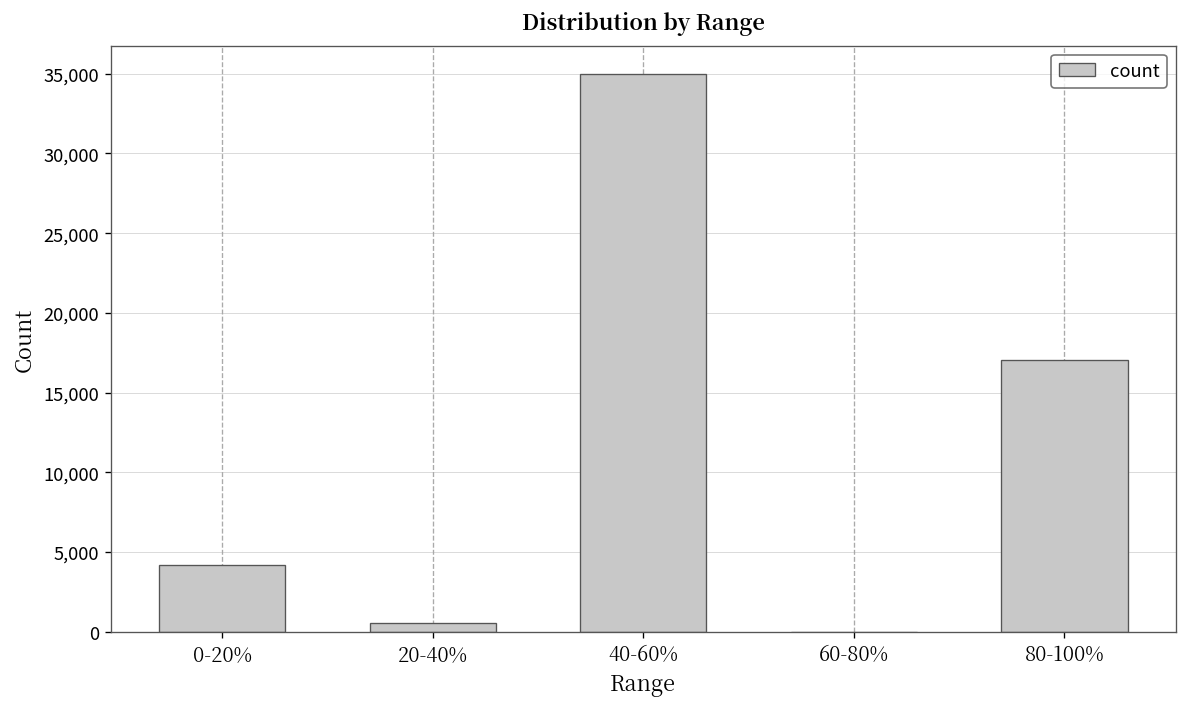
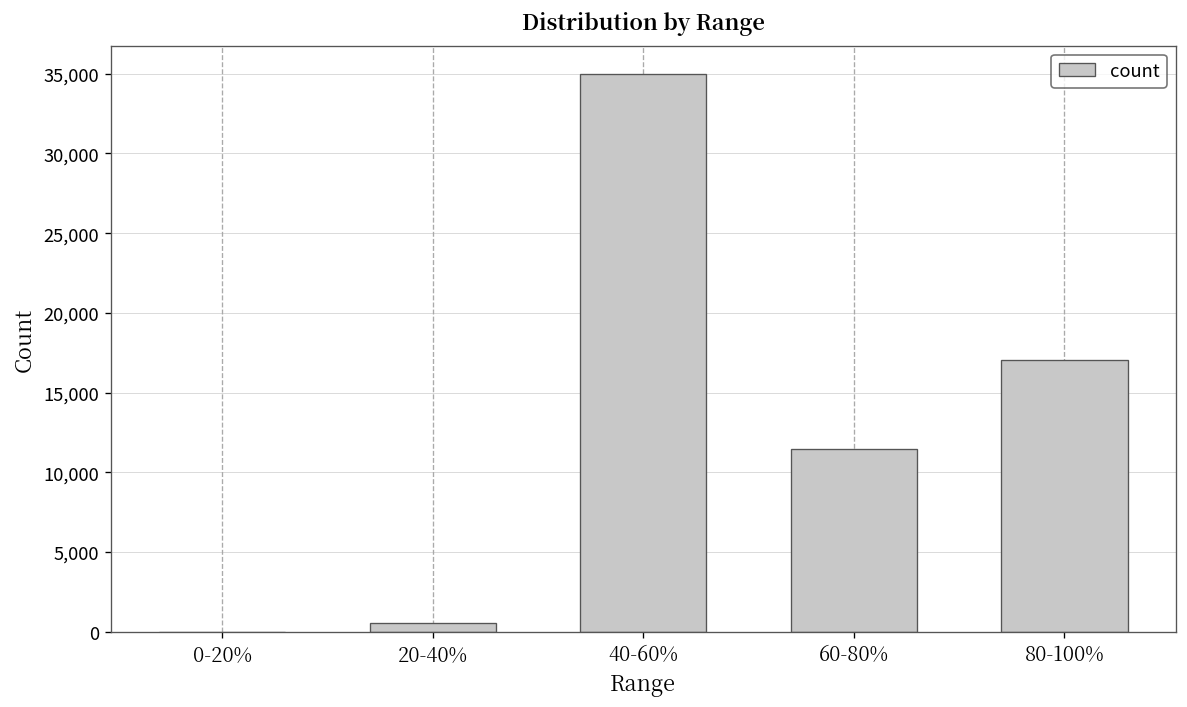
0-20%: 4,200 -> 0
60-80%: 0 -> 11,500
